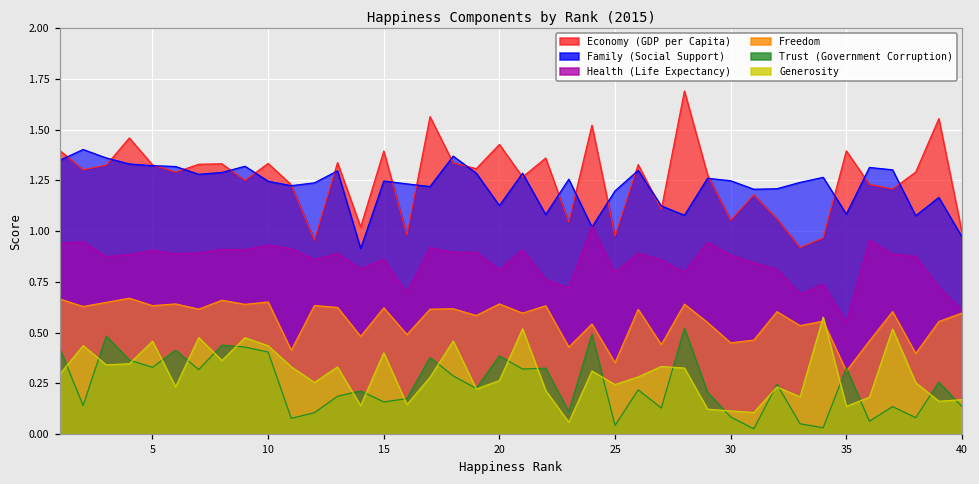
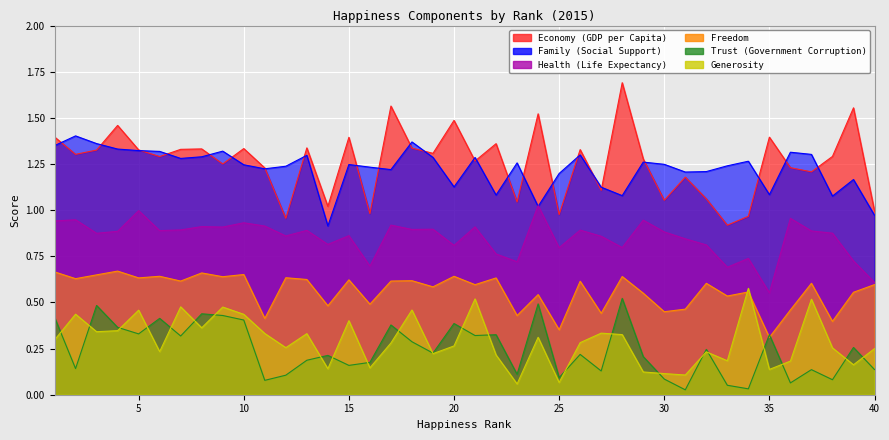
Health (Life Expectancy), 5: 0.91 -> 1.00
Economy (GDP per Capita), 20: 1.43 -> 1.49
Trust (Government Corruption), 25: 0.04 -> 0.09
Generosity, 25: 0.24 -> 0.07
Generosity, 40: 0.17 -> 0.25
